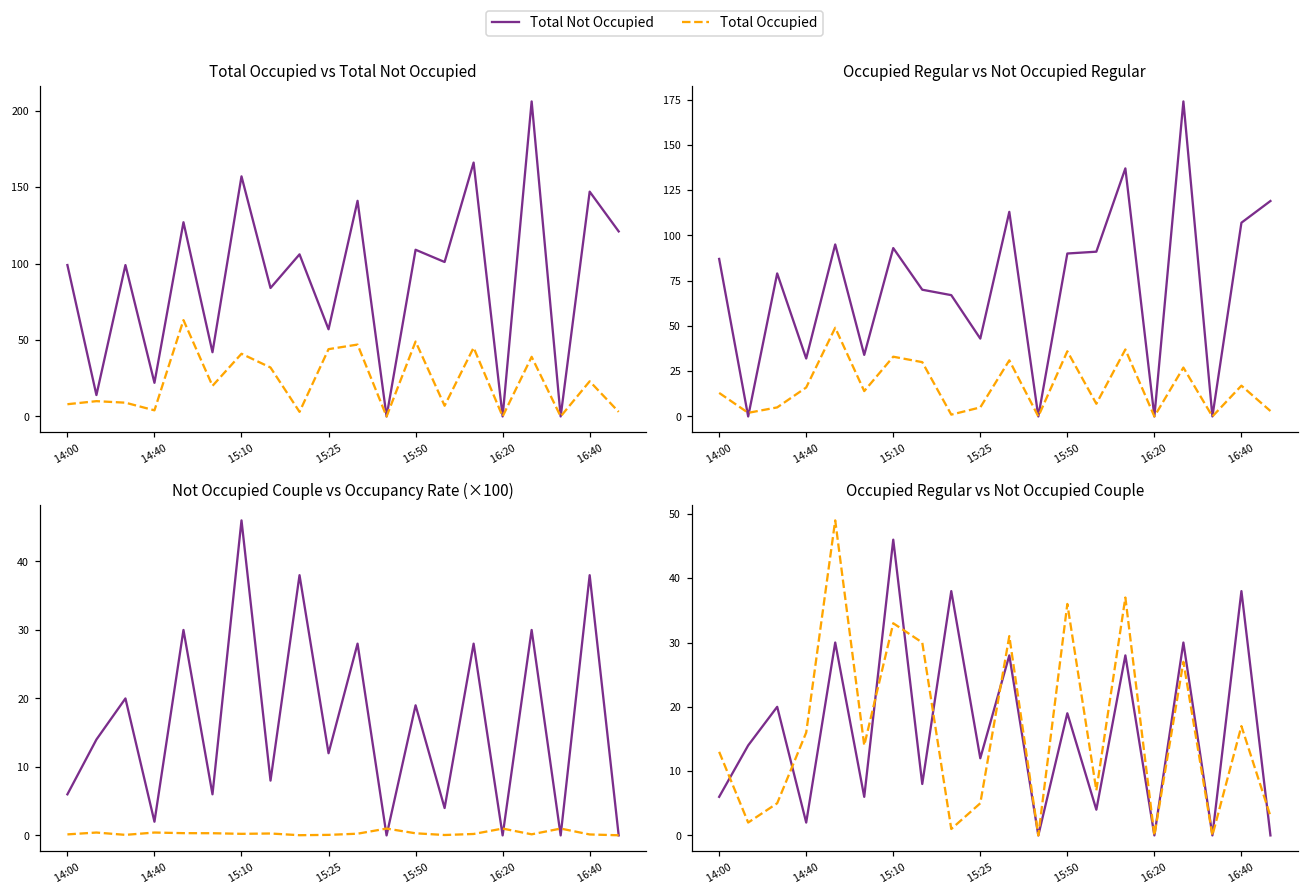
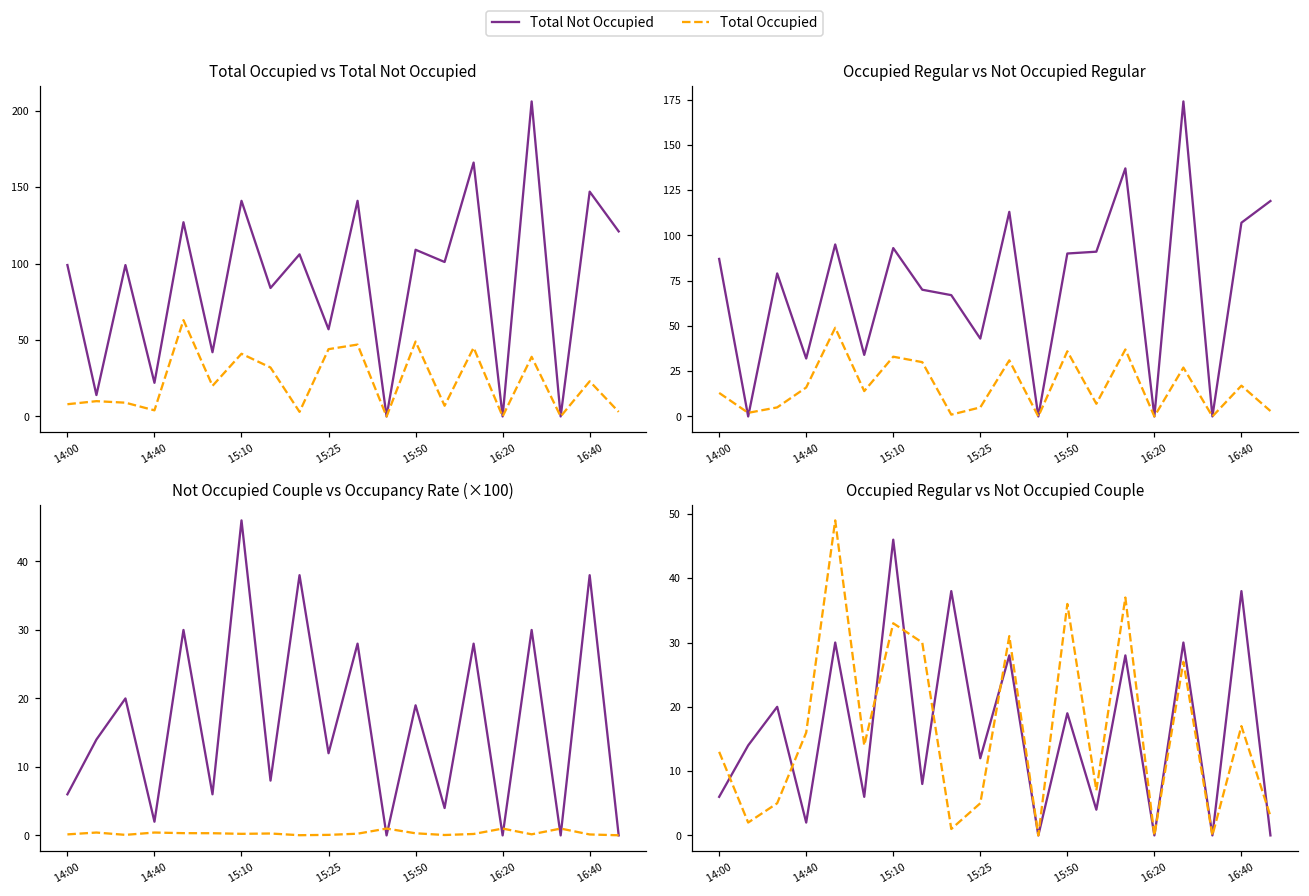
Total Occupied vs Total Not Occupied, Total Not Occupied, 15:10: 157 -> 141
